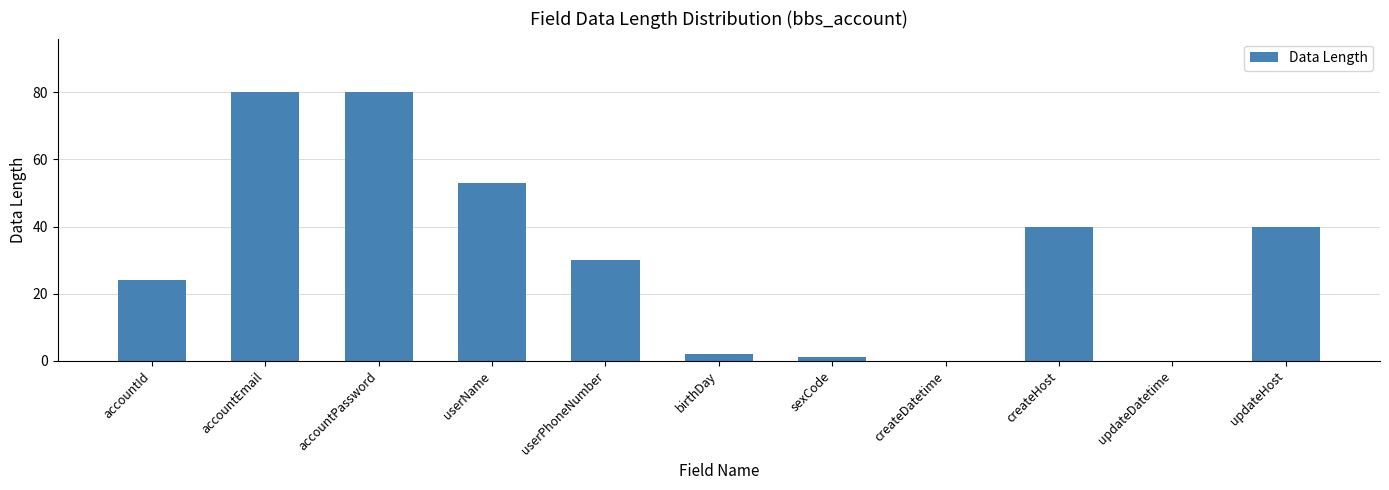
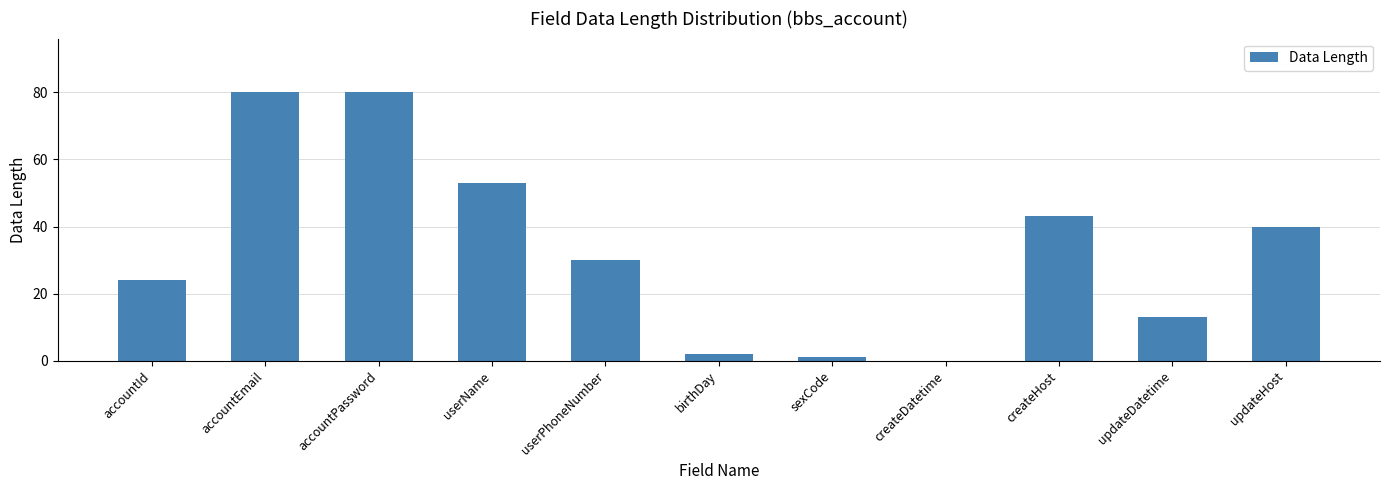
createHost: 40 -> 43
updateDatetime: 0 -> 13
